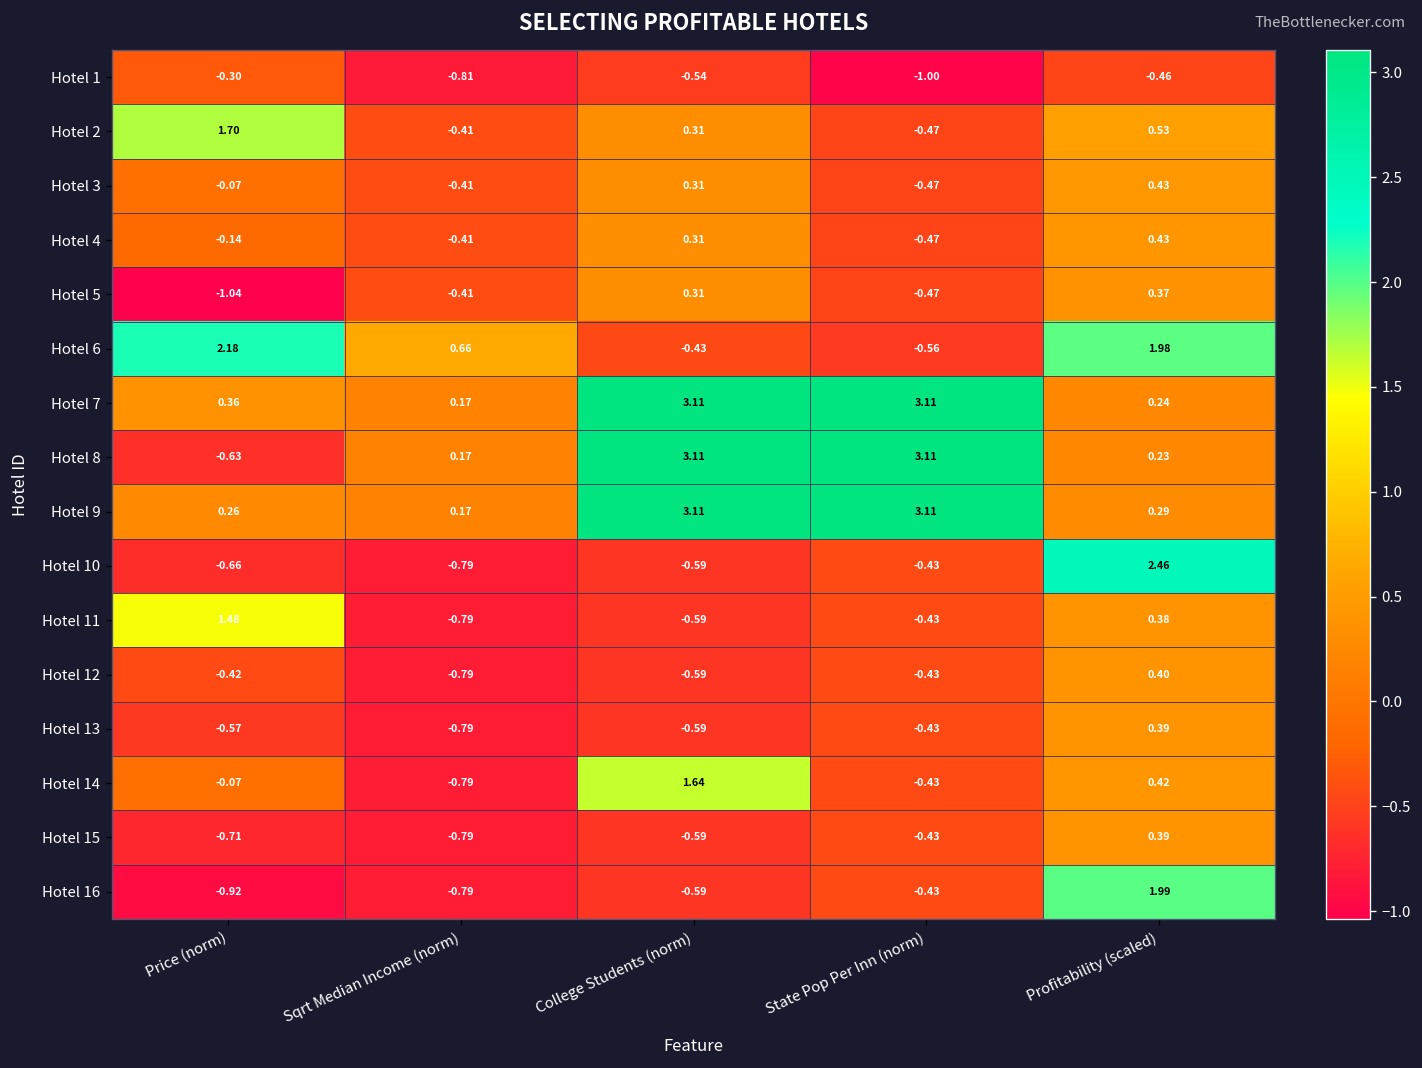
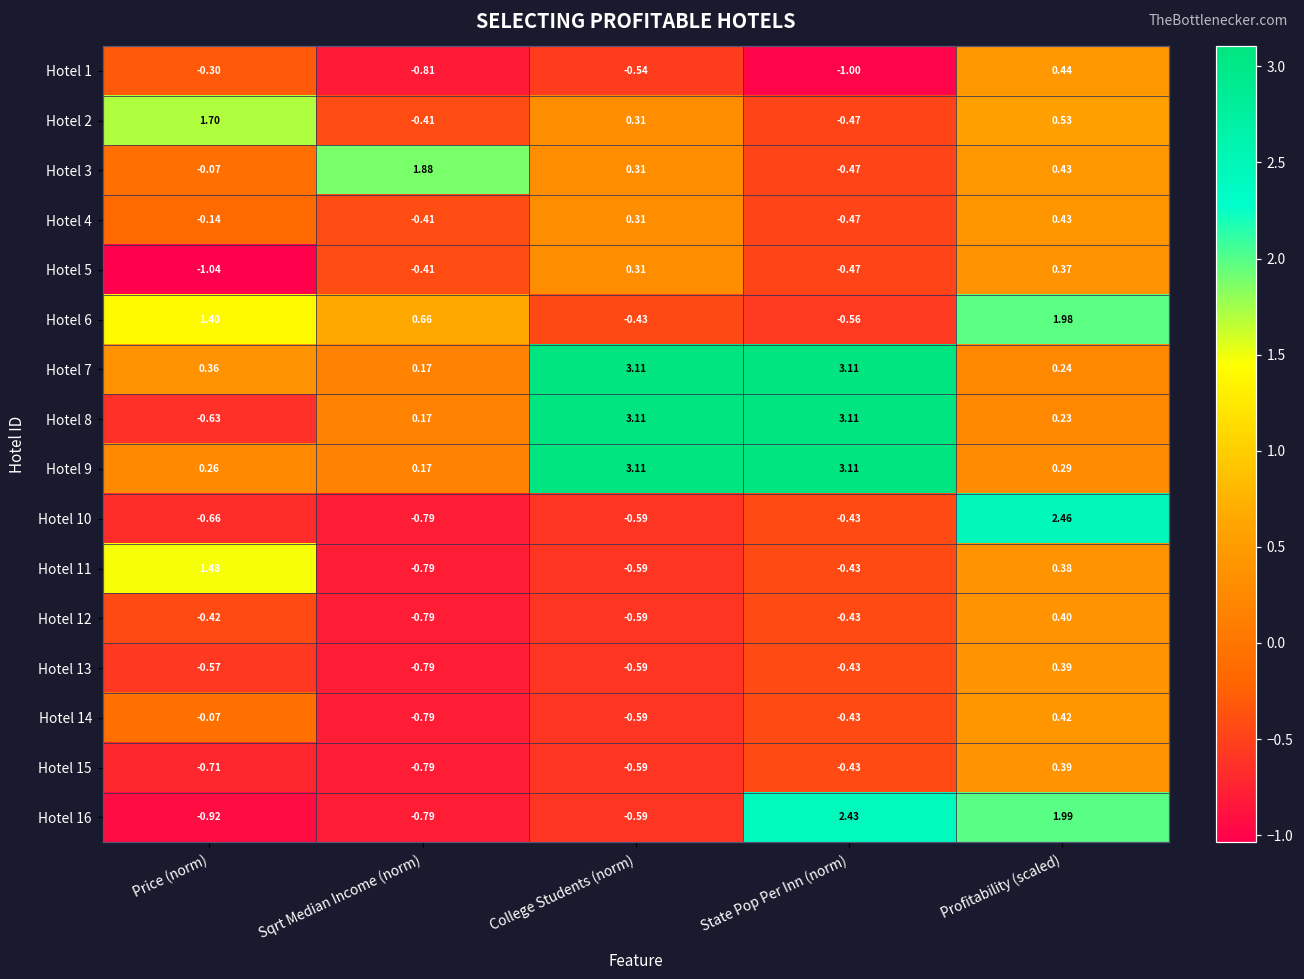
Hotel 1, Profitability (scaled): -0.46 -> 0.44
Hotel 3, Sqrt Median Income (norm): -0.41 -> 1.88
Hotel 6, Price (norm): 2.18 -> 1.40
Hotel 14, College Students (norm): 1.64 -> -0.59
Hotel 16, State Pop Per Inn (norm): -0.43 -> 2.43
